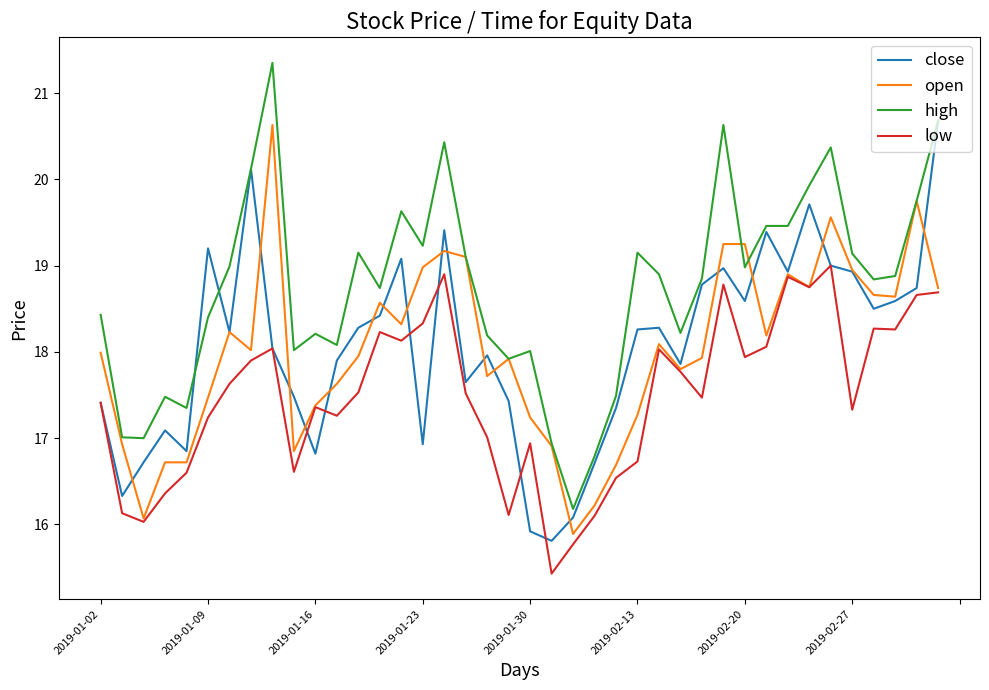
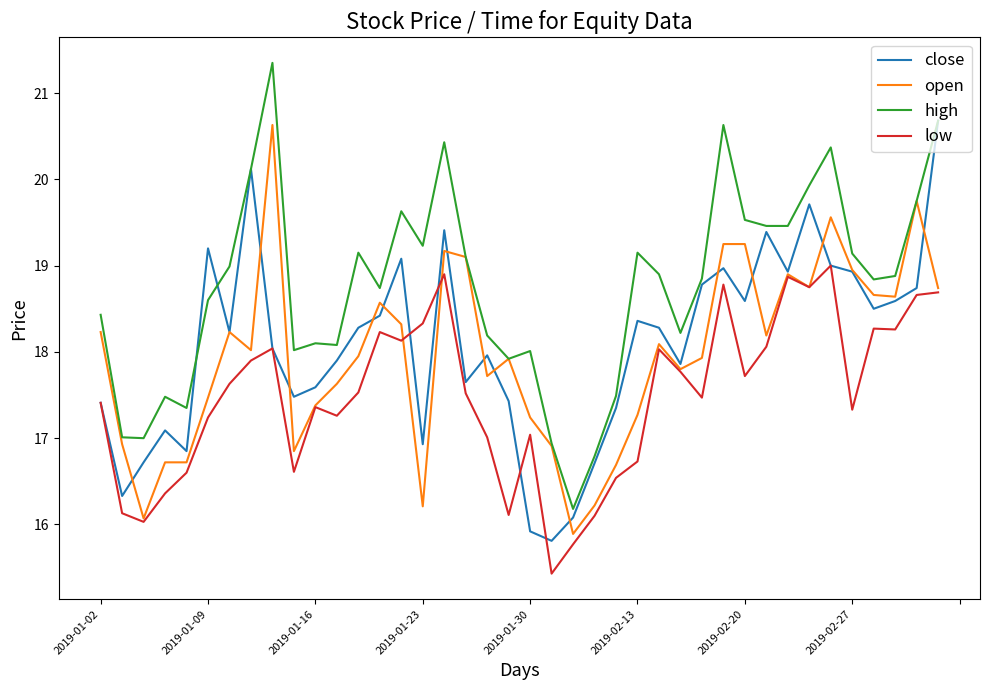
open, 2019-01-02: 18.0 -> 18.2
high, 2019-01-09: 18.4 -> 18.6
close, 2019-01-16: 16.8 -> 17.6
high, 2019-01-16: 18.2 -> 18.1
open, 2019-01-23: 19.0 -> 16.2
low, 2019-01-30: 16.9 -> 17.0
close, 2019-02-13: 18.3 -> 18.4
high, 2019-02-20: 19.0 -> 19.5
low, 2019-02-20: 17.9 -> 17.7
